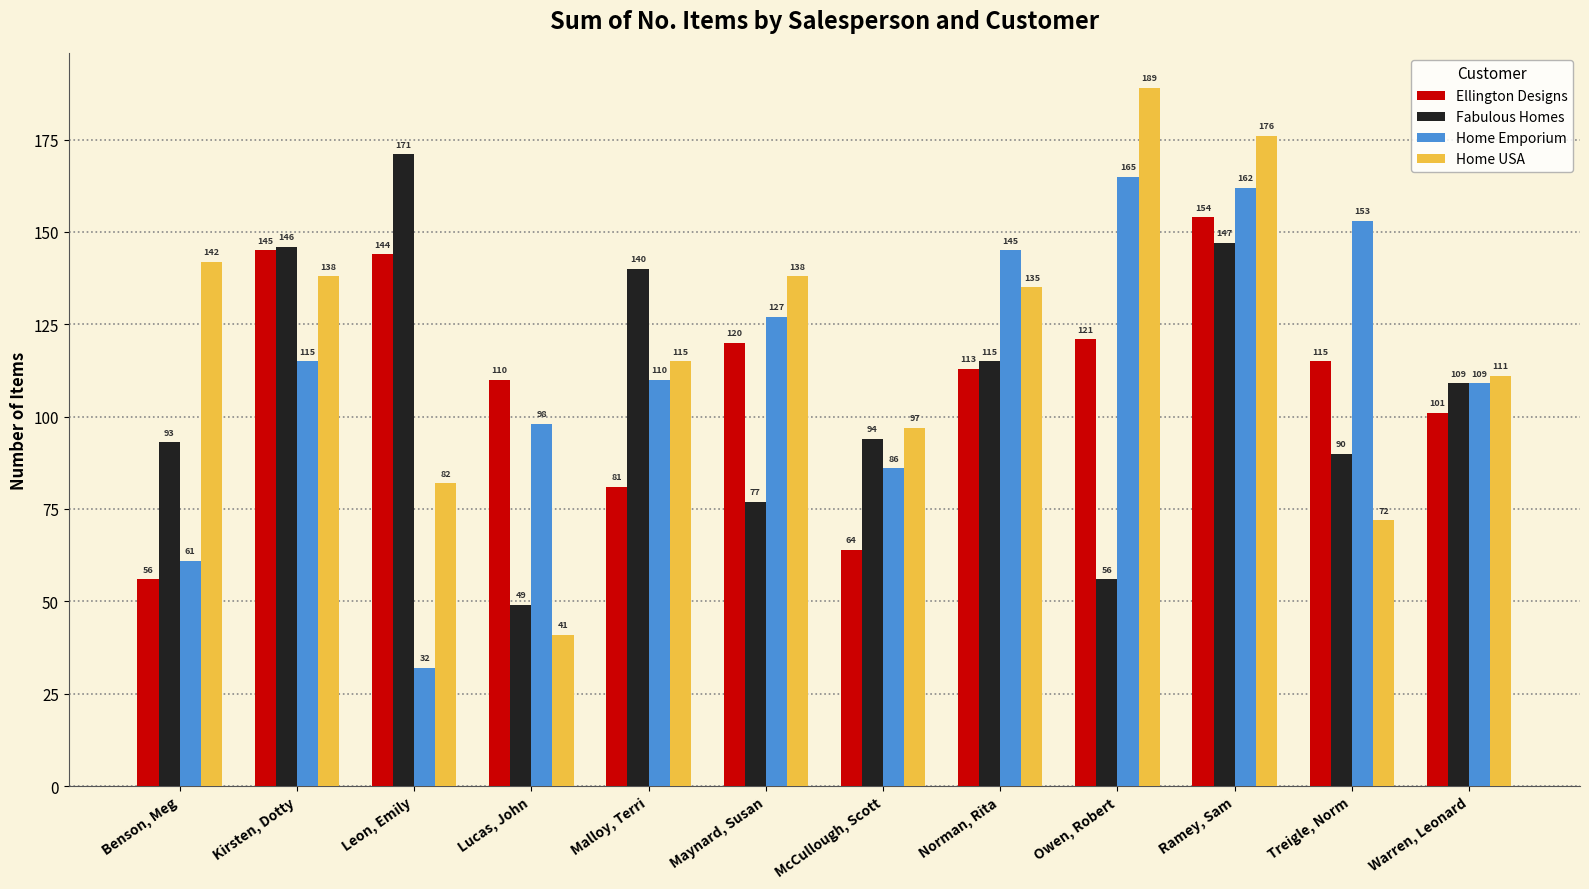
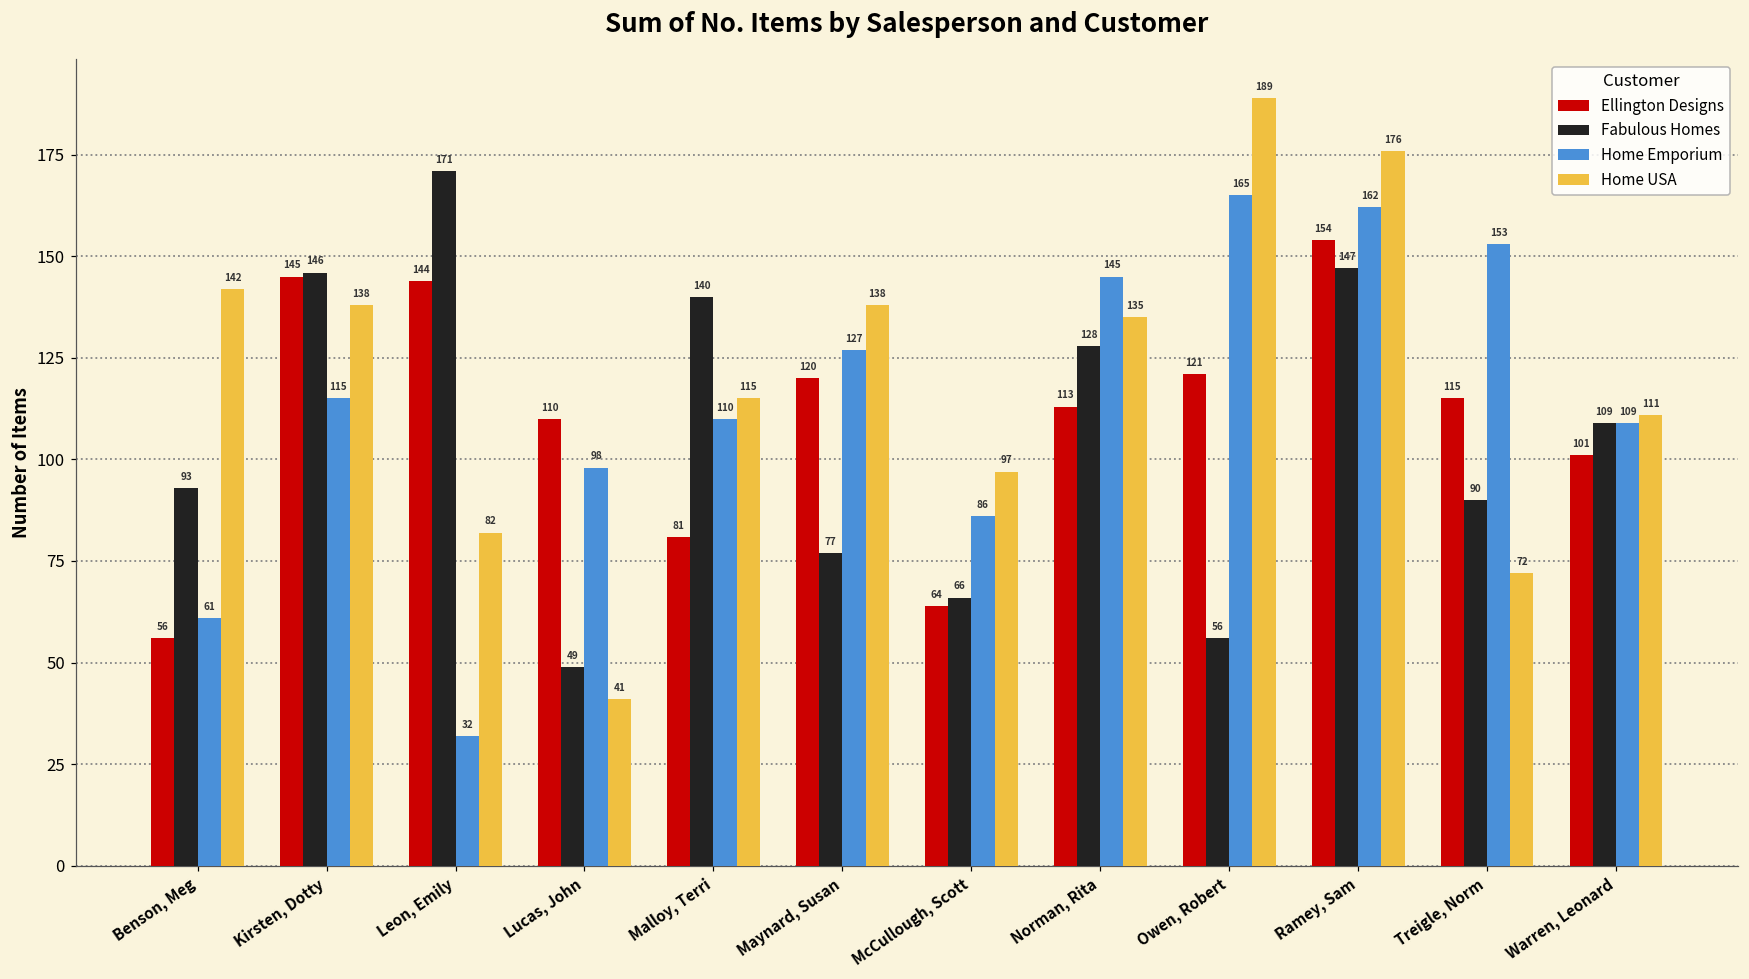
Fabulous Homes, McCullough, Scott: 94 -> 66
Fabulous Homes, Norman, Rita: 115 -> 128
